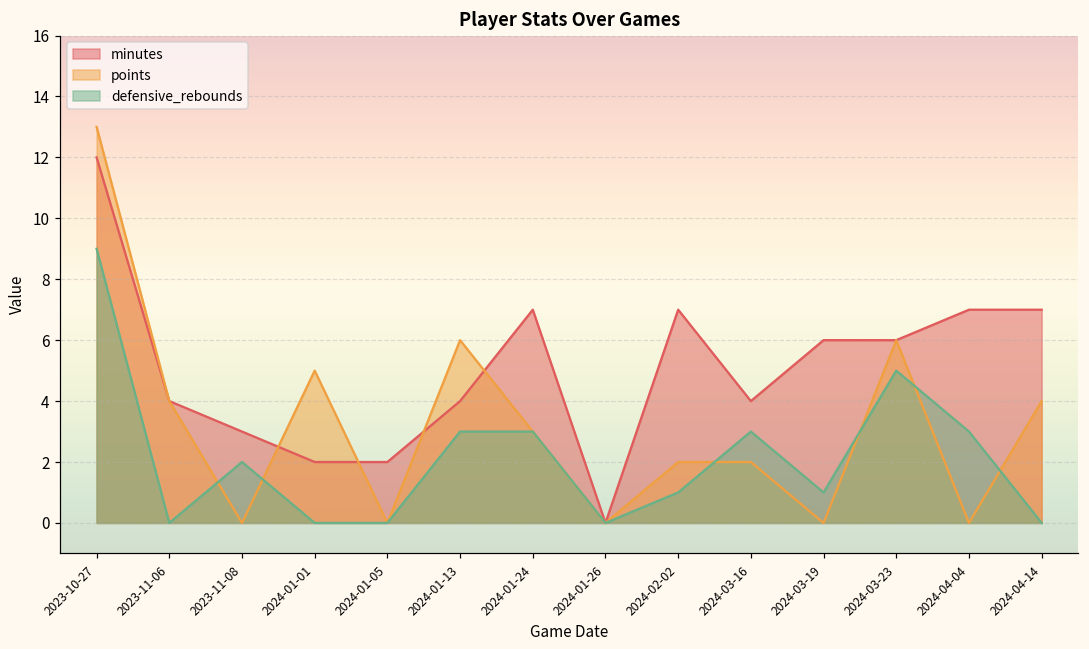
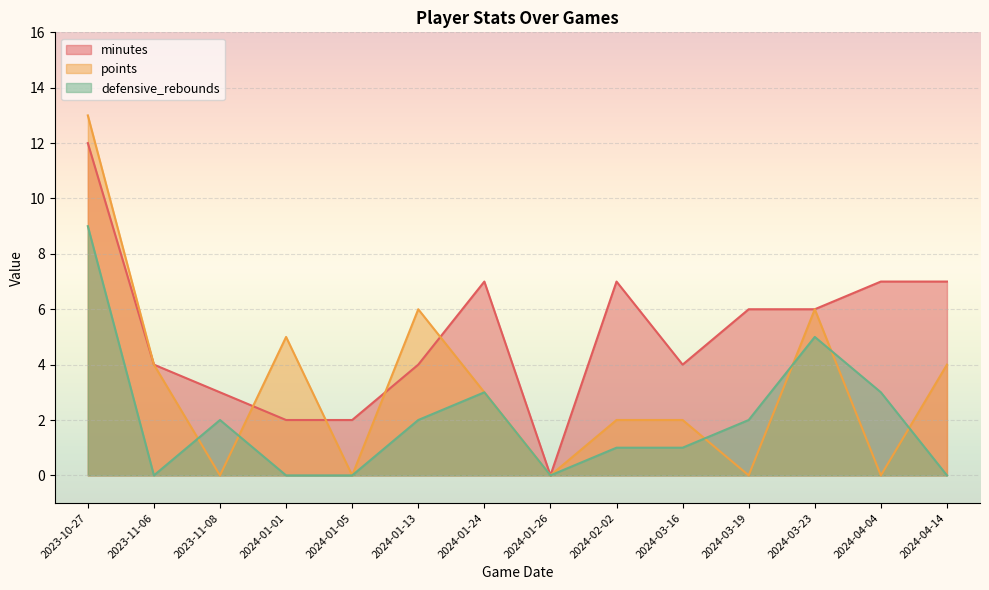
defensive_rebounds, 2024-01-13: 3 -> 2
defensive_rebounds, 2024-03-16: 3 -> 1
defensive_rebounds, 2024-03-19: 1 -> 2
